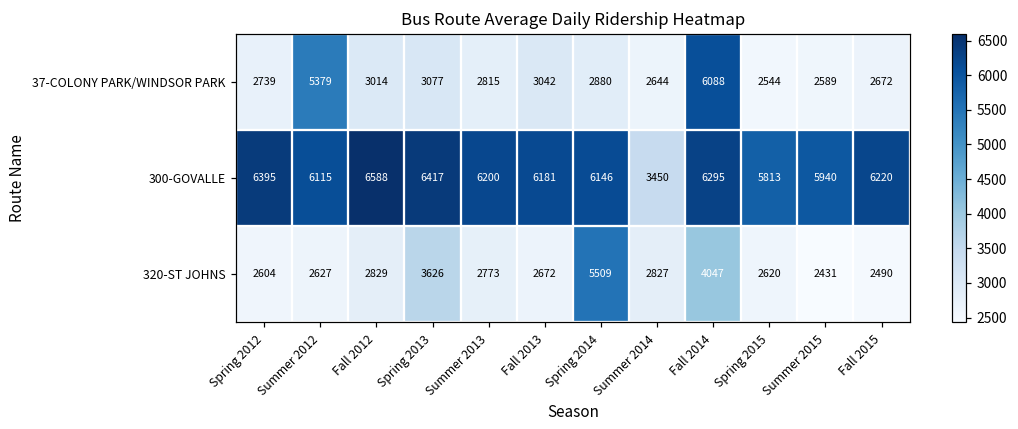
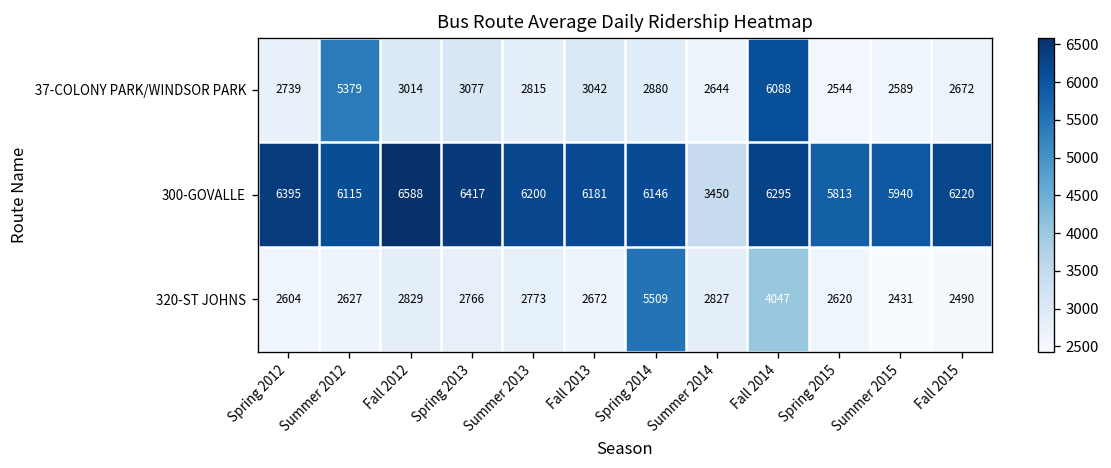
320-ST JOHNS, Spring 2013: 3626 -> 2766
